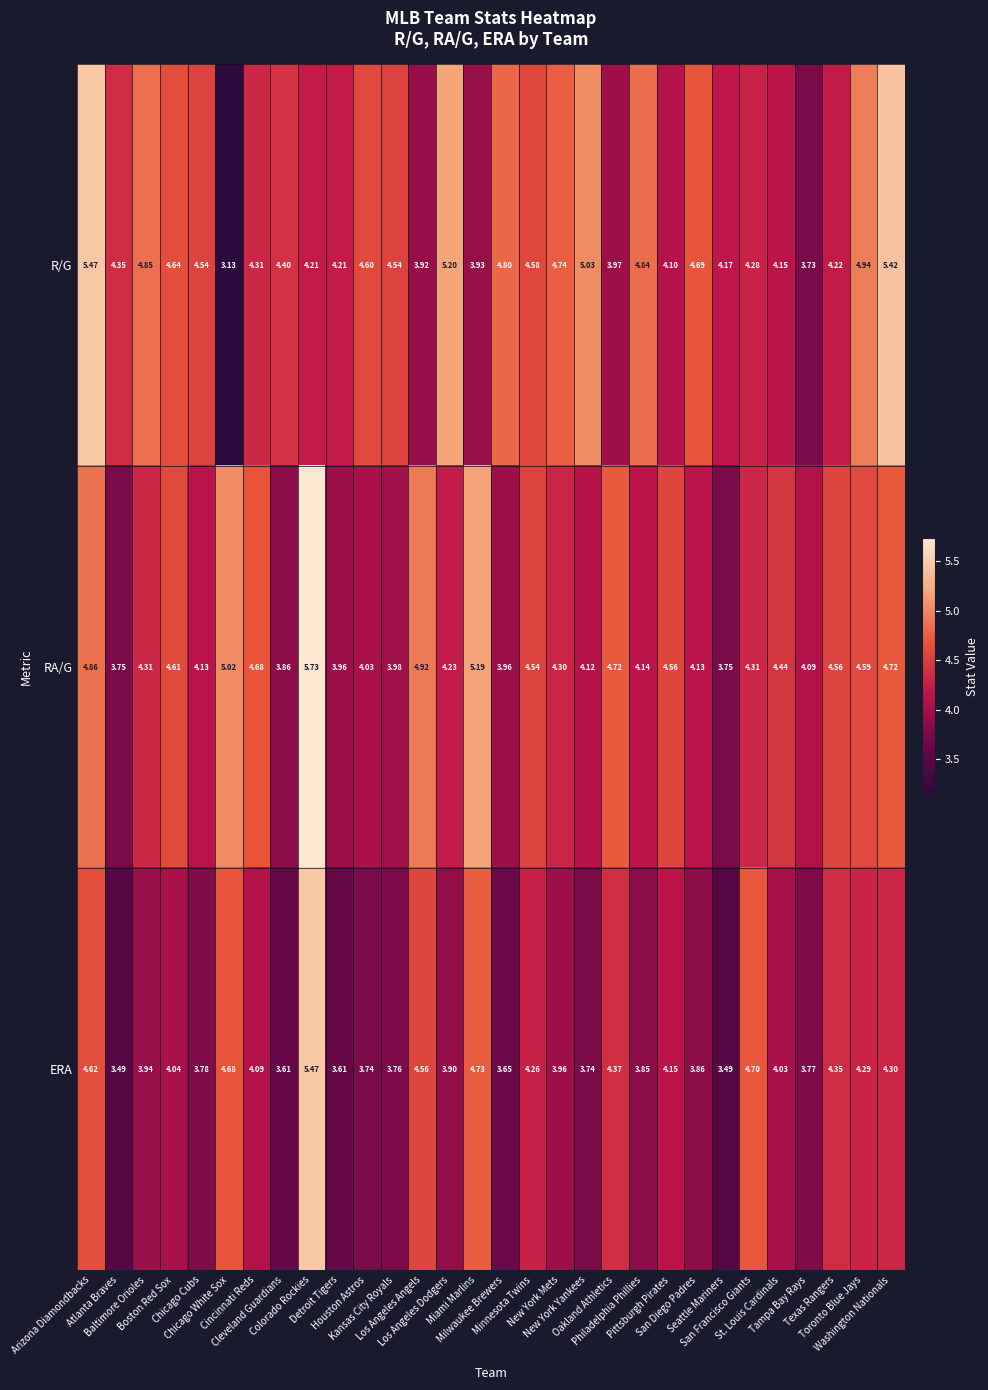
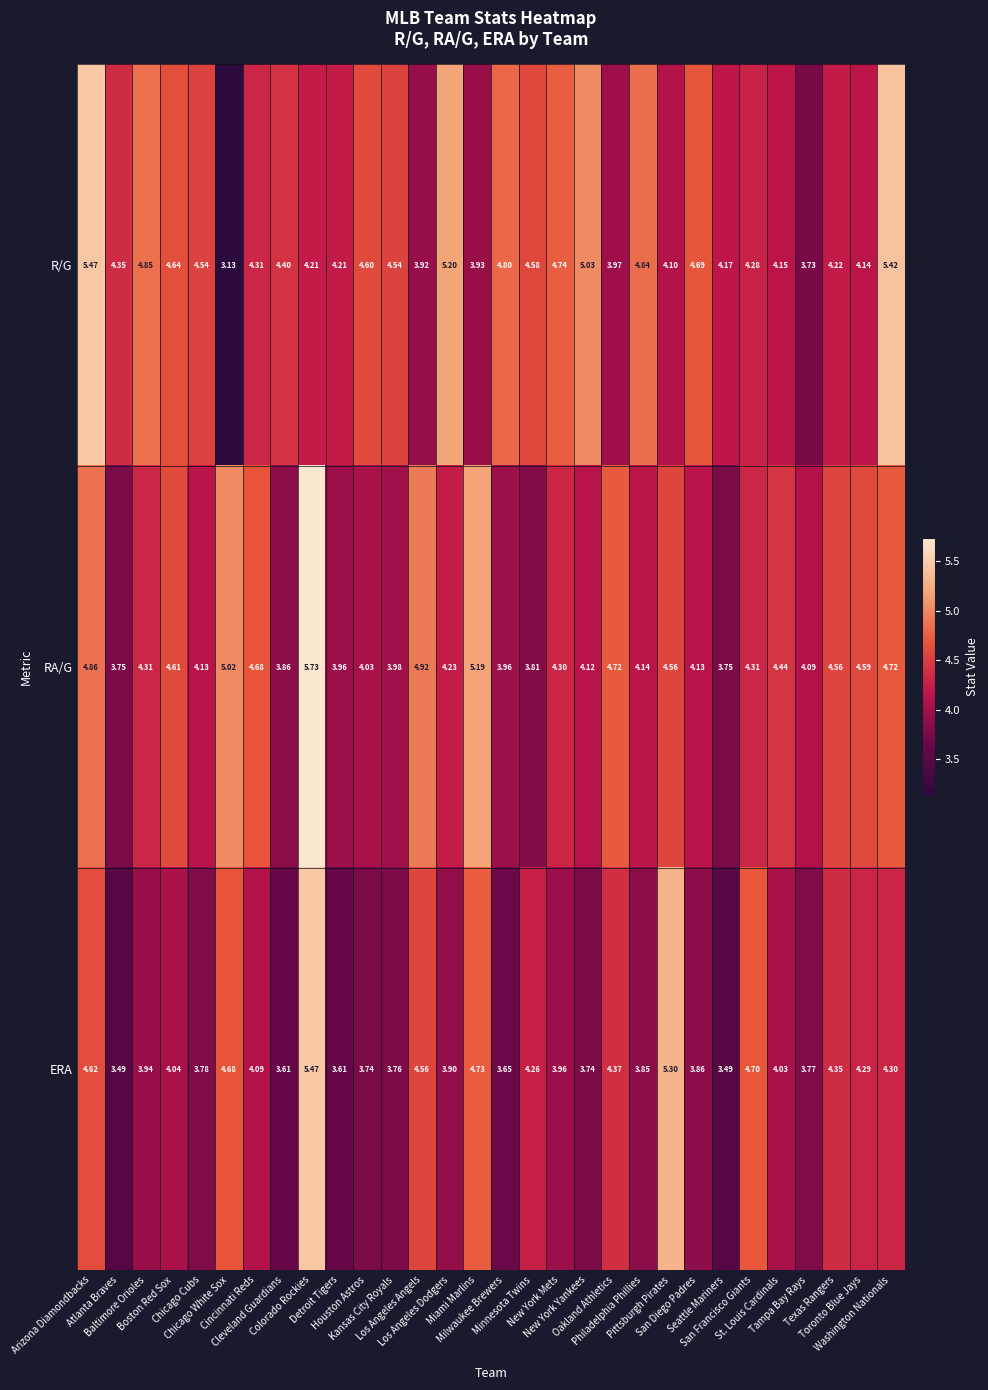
R/G, Toronto Blue Jays: 4.94 -> 4.14
RA/G, Minnesota Twins: 4.54 -> 3.81
ERA, Pittsburgh Pirates: 4.15 -> 5.30
